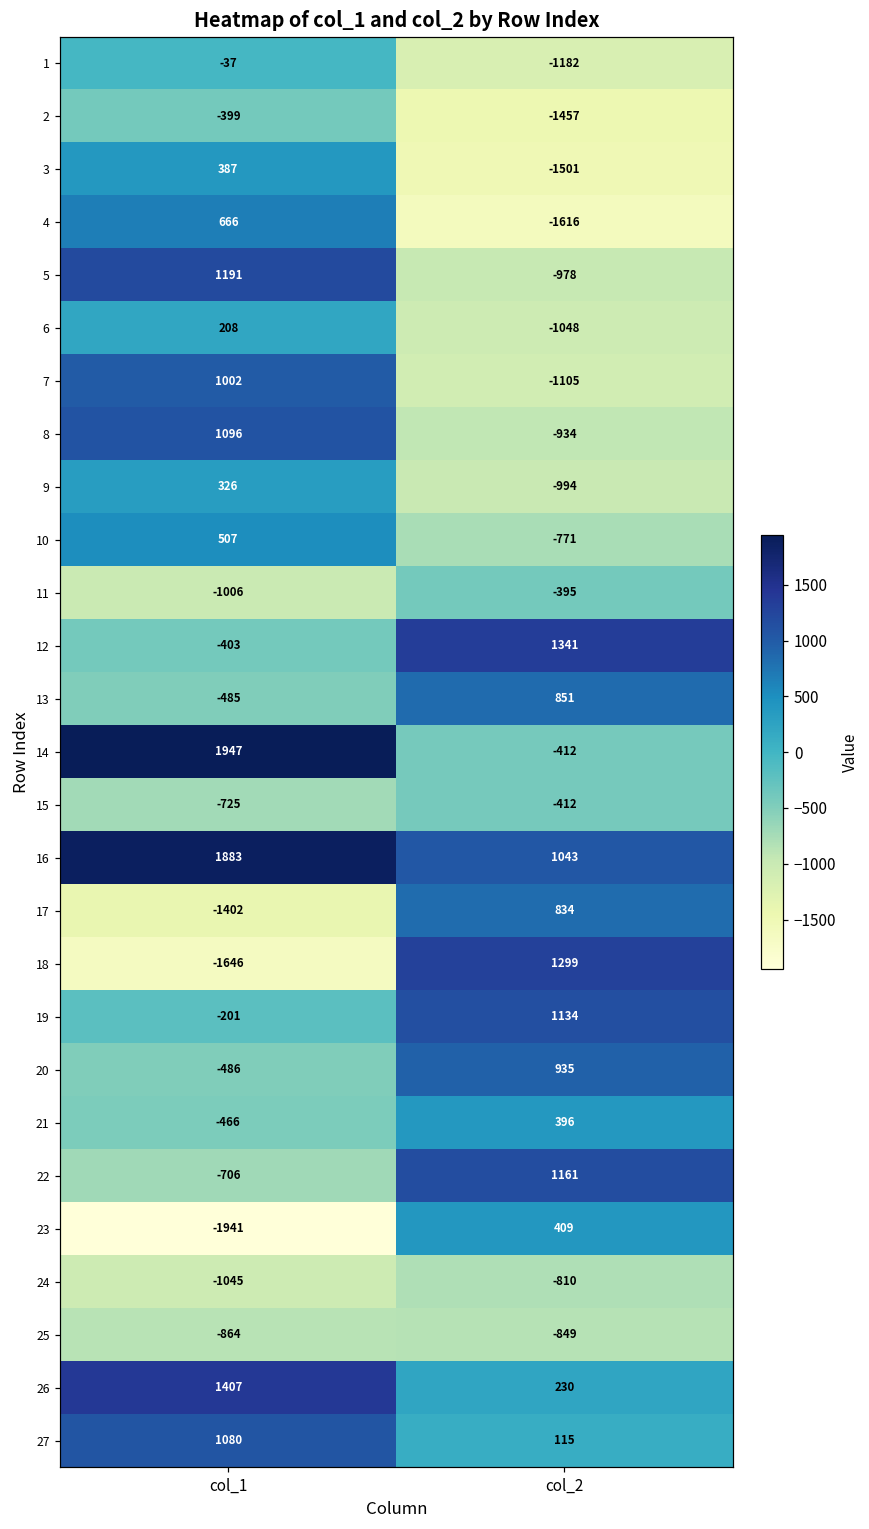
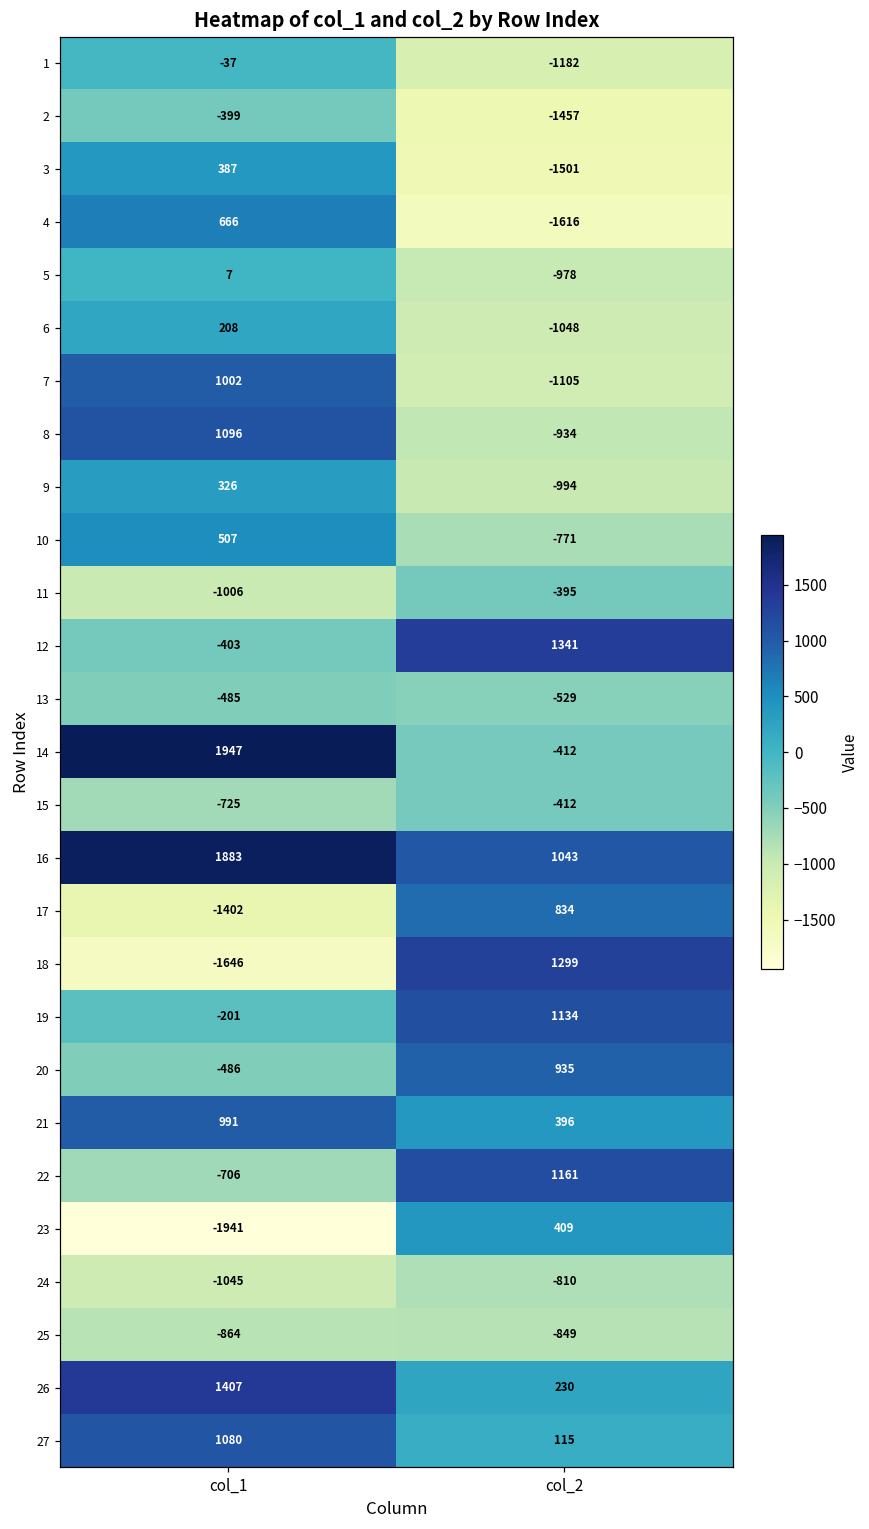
5, col_1: 1191 -> 7
13, col_2: 851 -> -529
21, col_1: -466 -> 991
